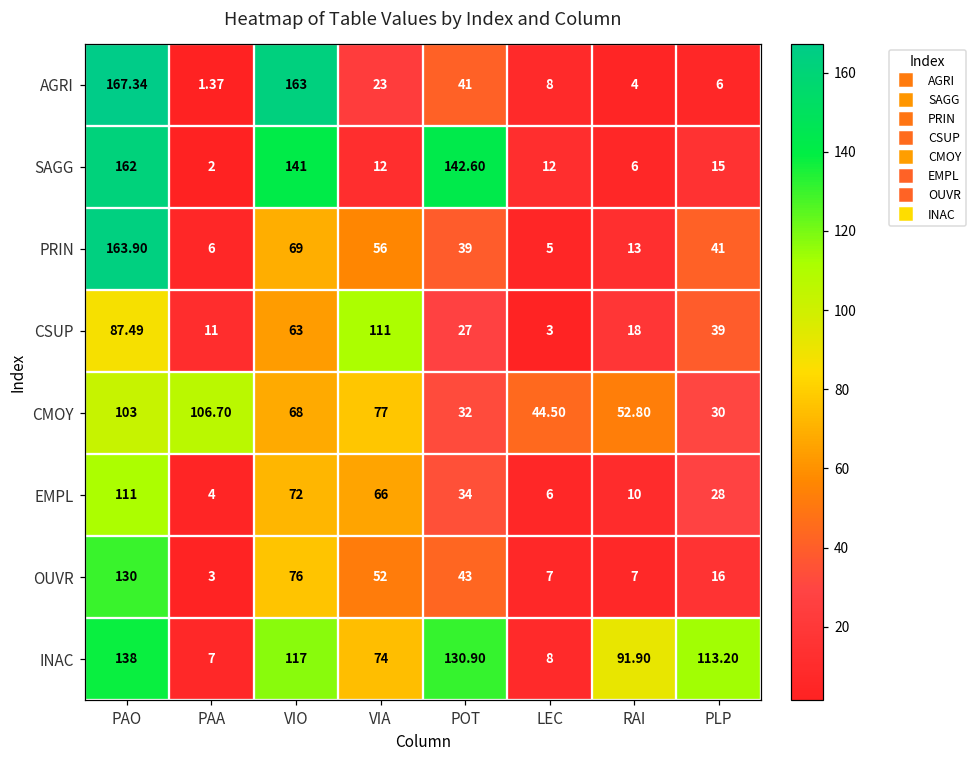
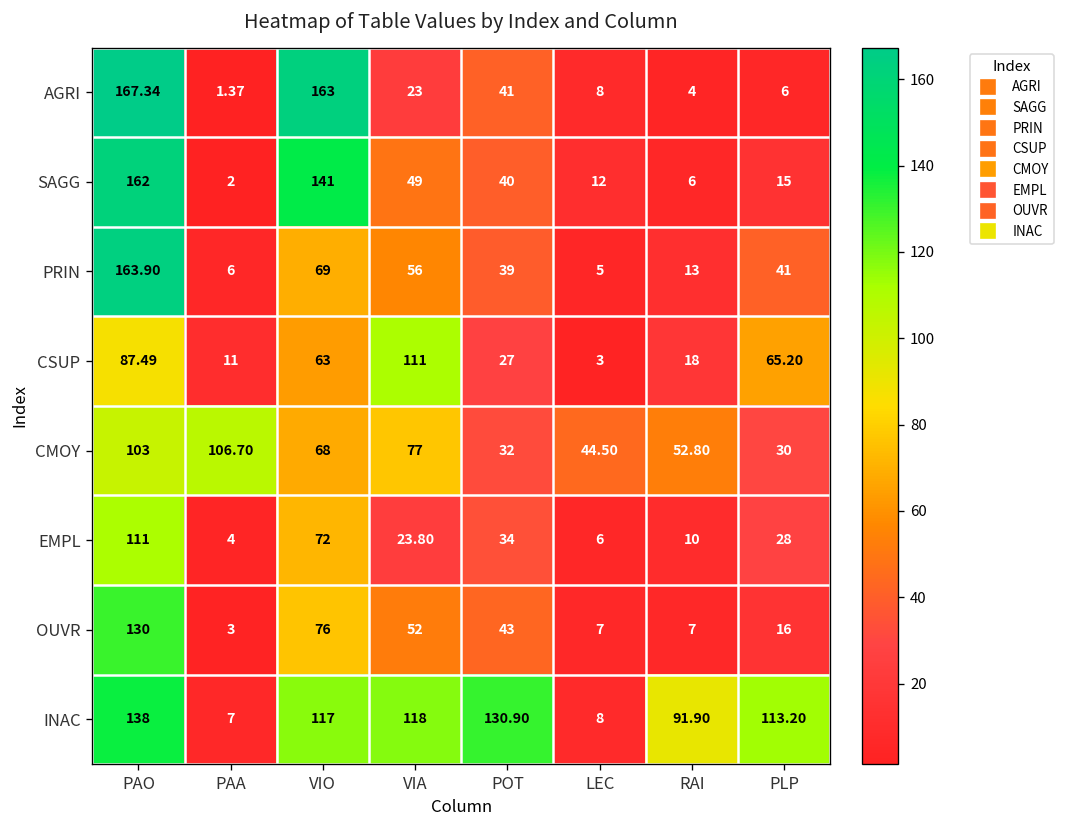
SAGG, VIA: 12 -> 49
SAGG, POT: 142.60 -> 40
CSUP, PLP: 39 -> 65.20
EMPL, VIA: 66 -> 23.80
INAC, VIA: 74 -> 118
